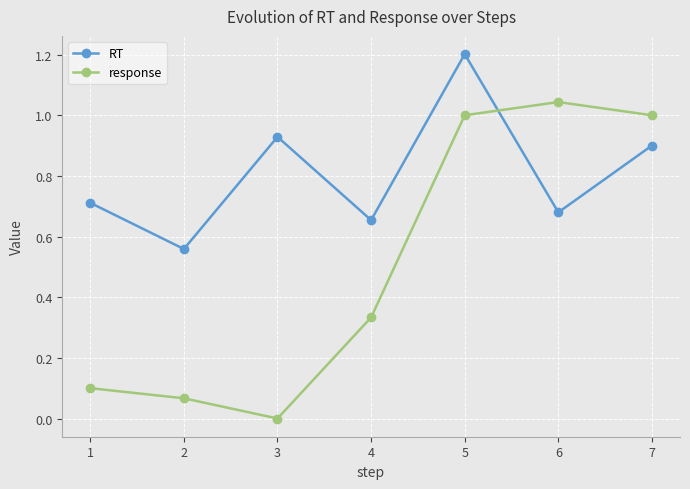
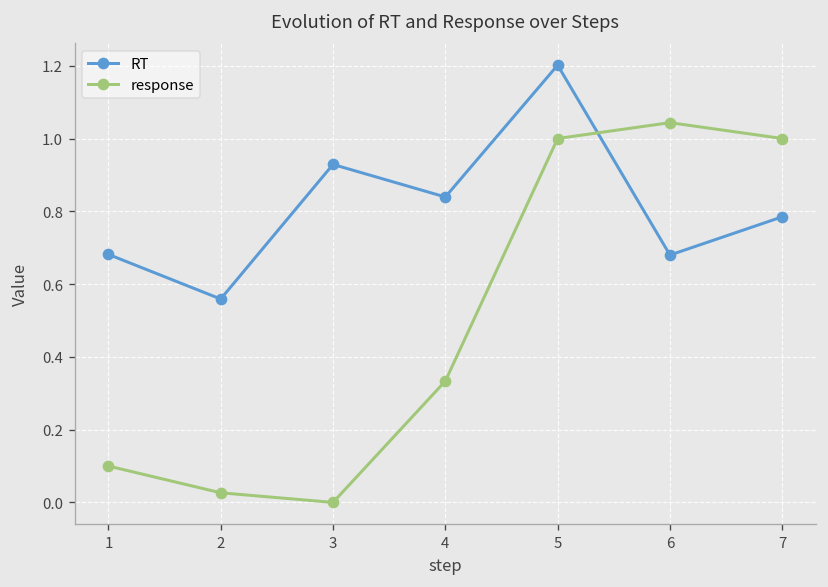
RT, 1: 0.71 -> 0.68
response, 2: 0.07 -> 0.03
RT, 4: 0.65 -> 0.84
RT, 7: 0.90 -> 0.78
